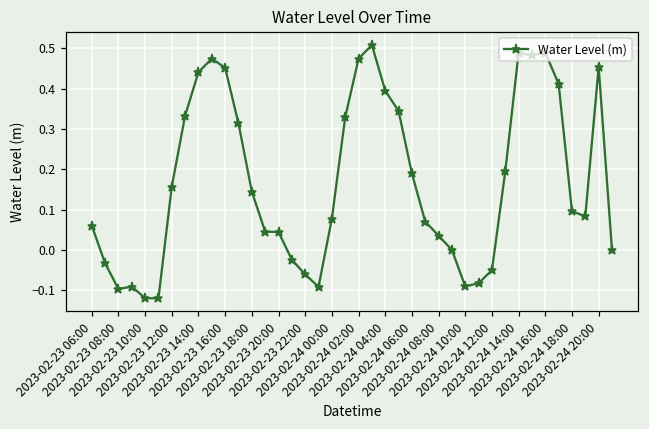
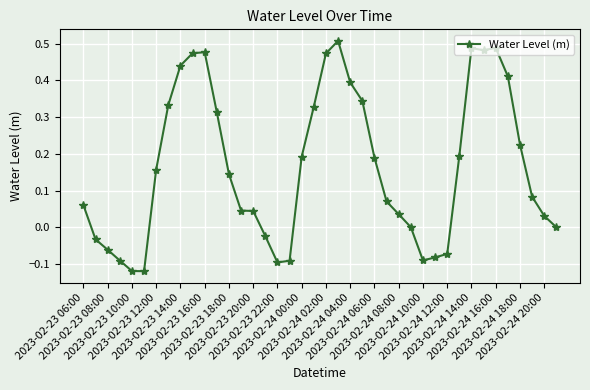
2023-02-23 08:00: -0.10 -> -0.06
2023-02-23 16:00: 0.45 -> 0.48
2023-02-23 22:00: -0.06 -> -0.10
2023-02-24 00:00: 0.08 -> 0.19
2023-02-24 12:00: -0.05 -> -0.07
2023-02-24 18:00: 0.10 -> 0.23
2023-02-24 20:00: 0.45 -> 0.03
